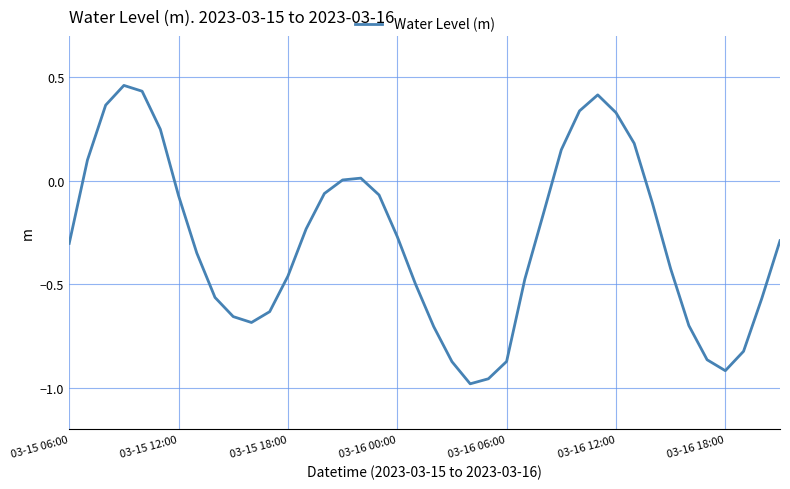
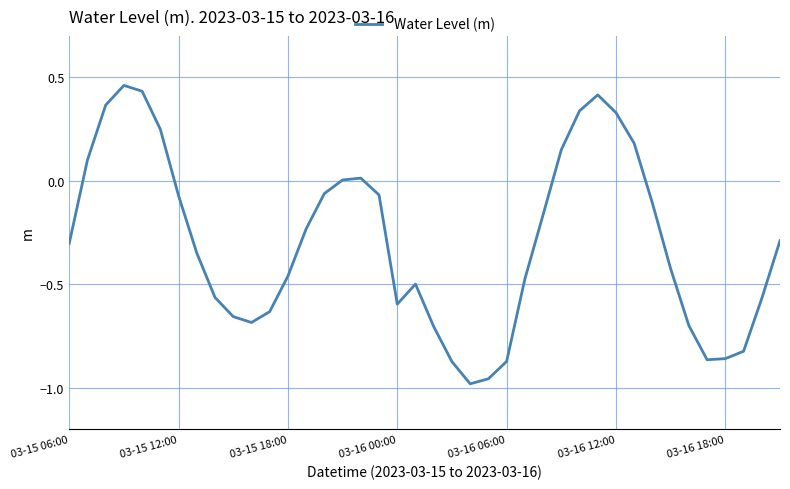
03-16 00:00: -0.27 -> -0.60
03-16 18:00: -0.92 -> -0.86
